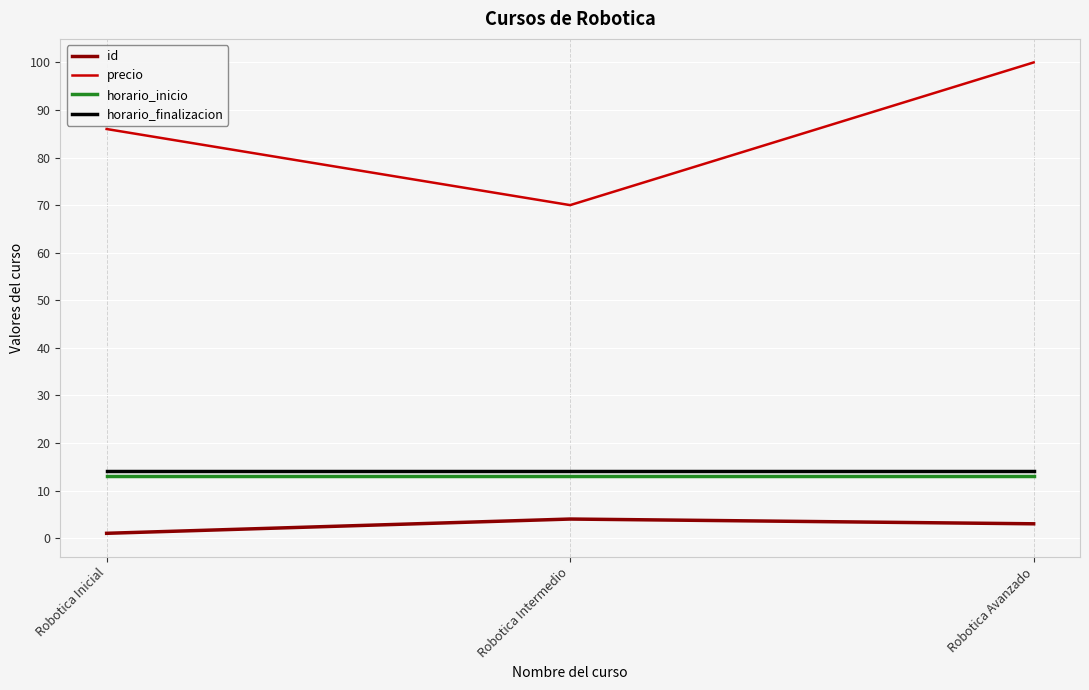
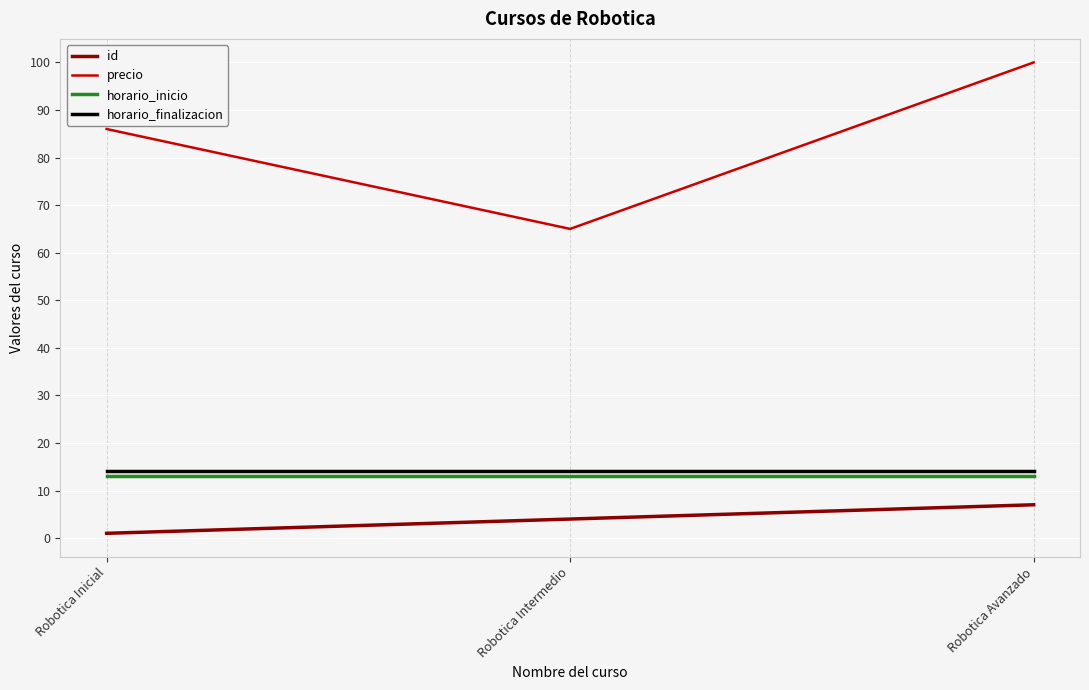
precio, Robotica Intermedio: 70 -> 65
id, Robotica Avanzado: 3 -> 7
